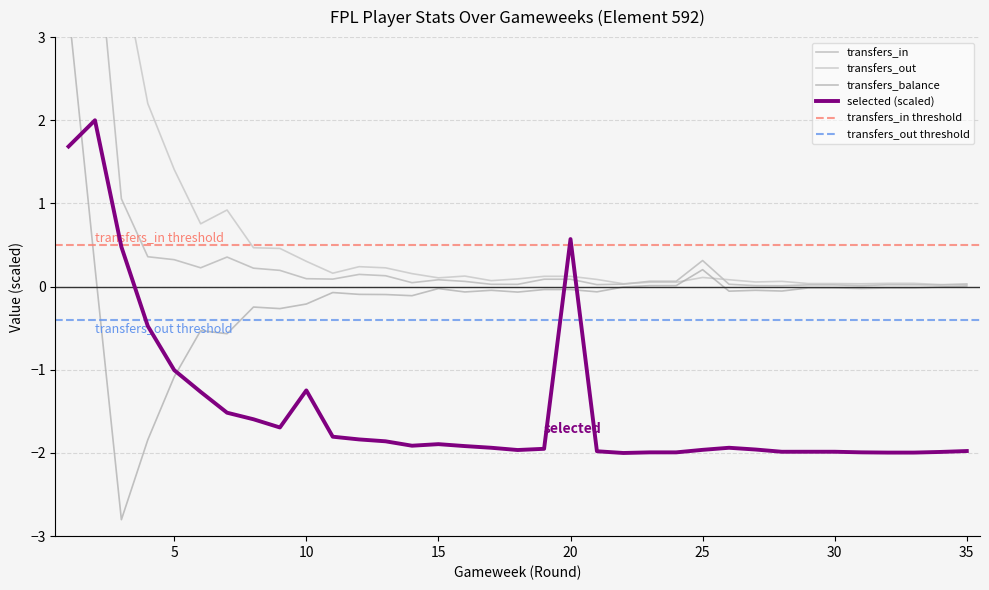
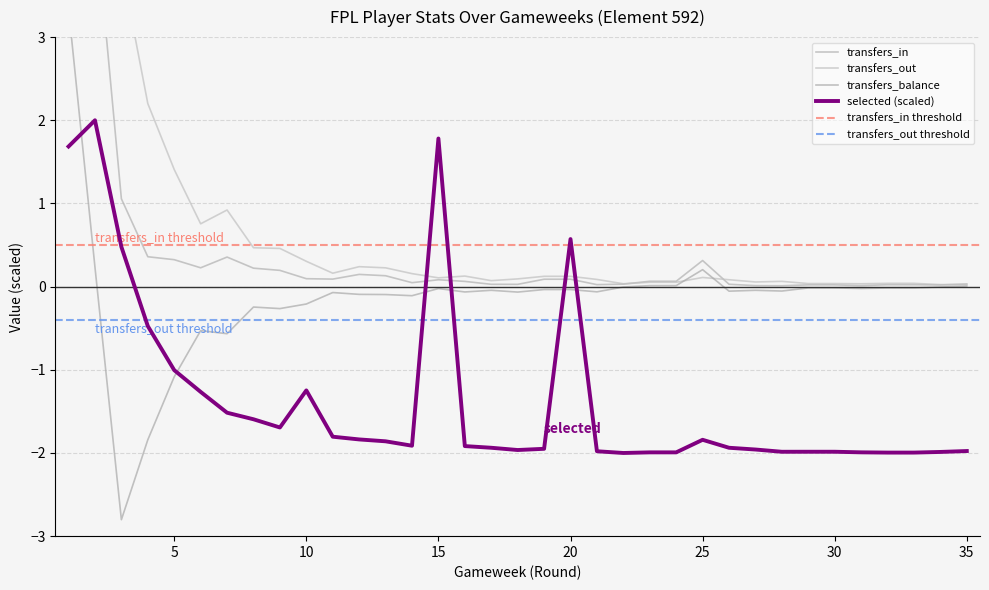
selected (scaled), 15: -1.9 -> 1.8
selected (scaled), 25: -2.0 -> -1.8
